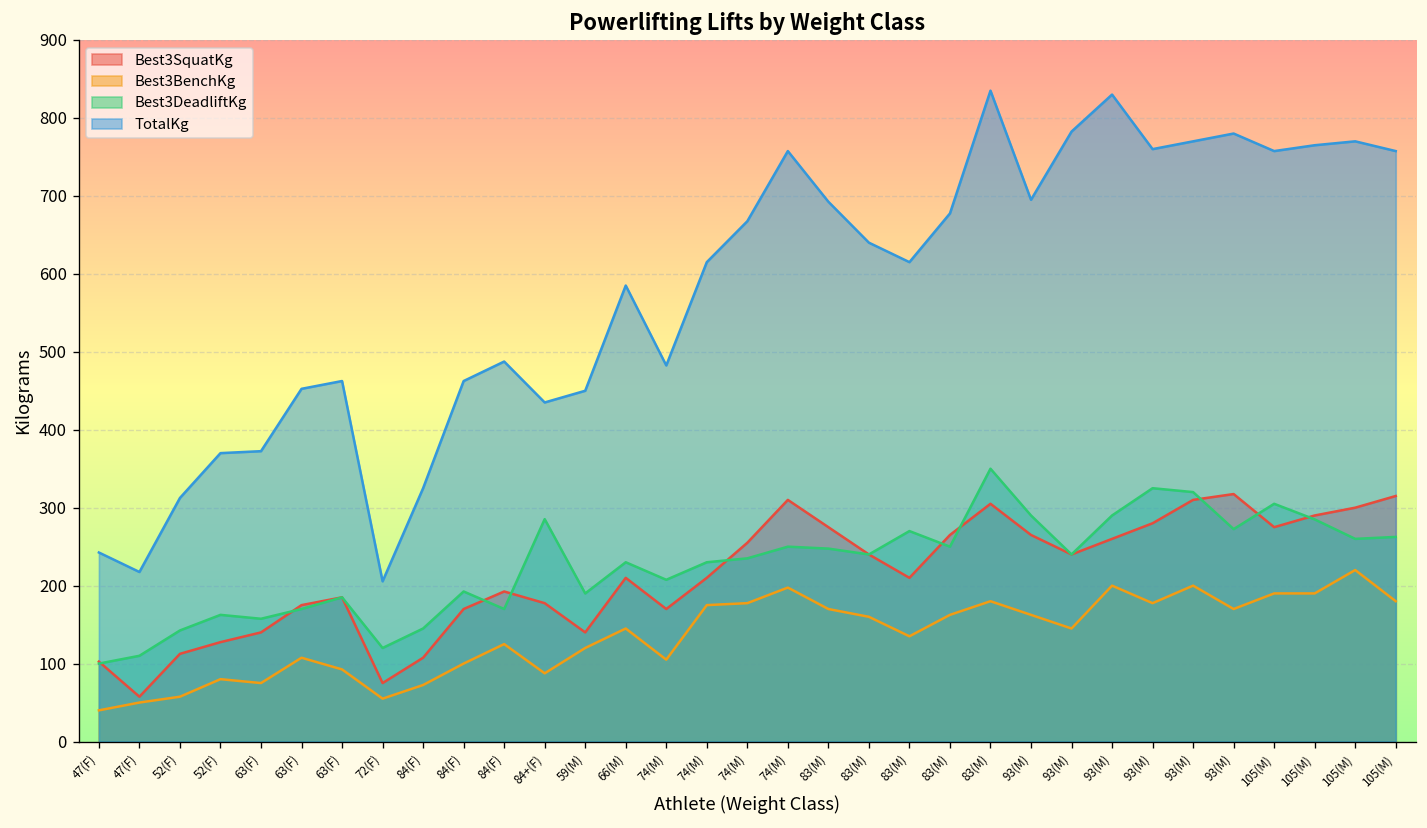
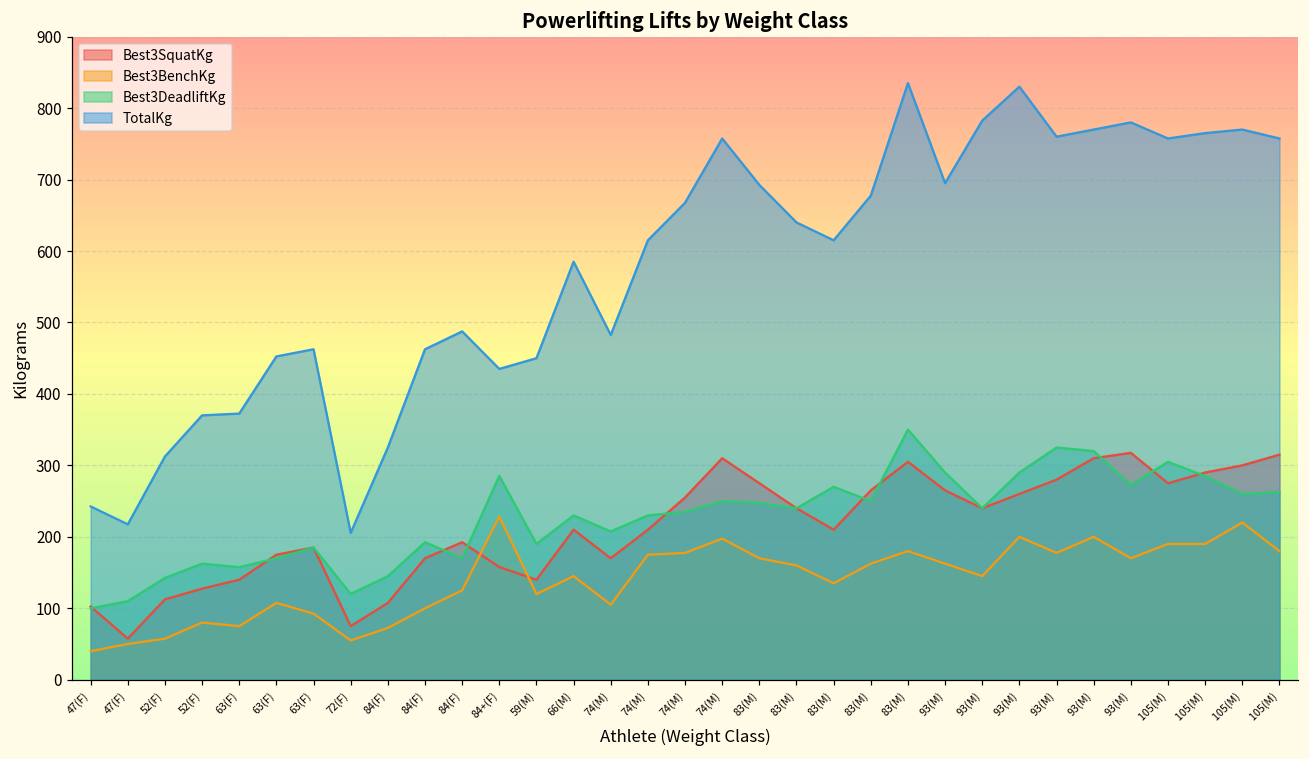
Best3SquatKg, 84+(F): 180 -> 160
Best3BenchKg, 84+(F): 90 -> 230
